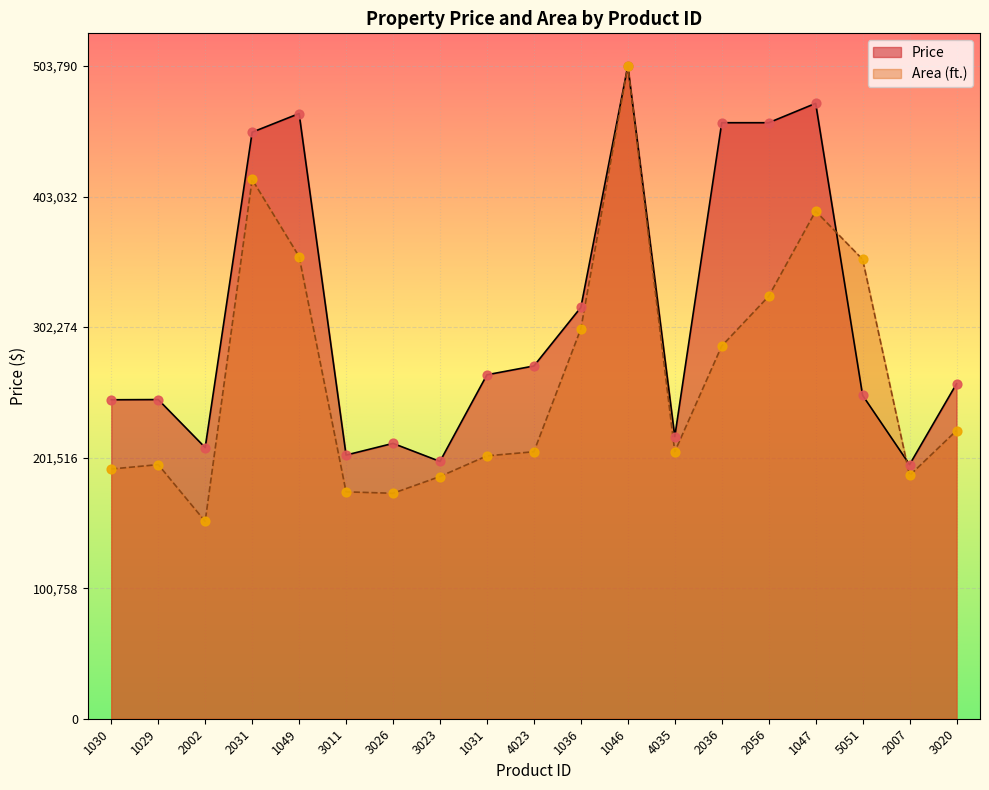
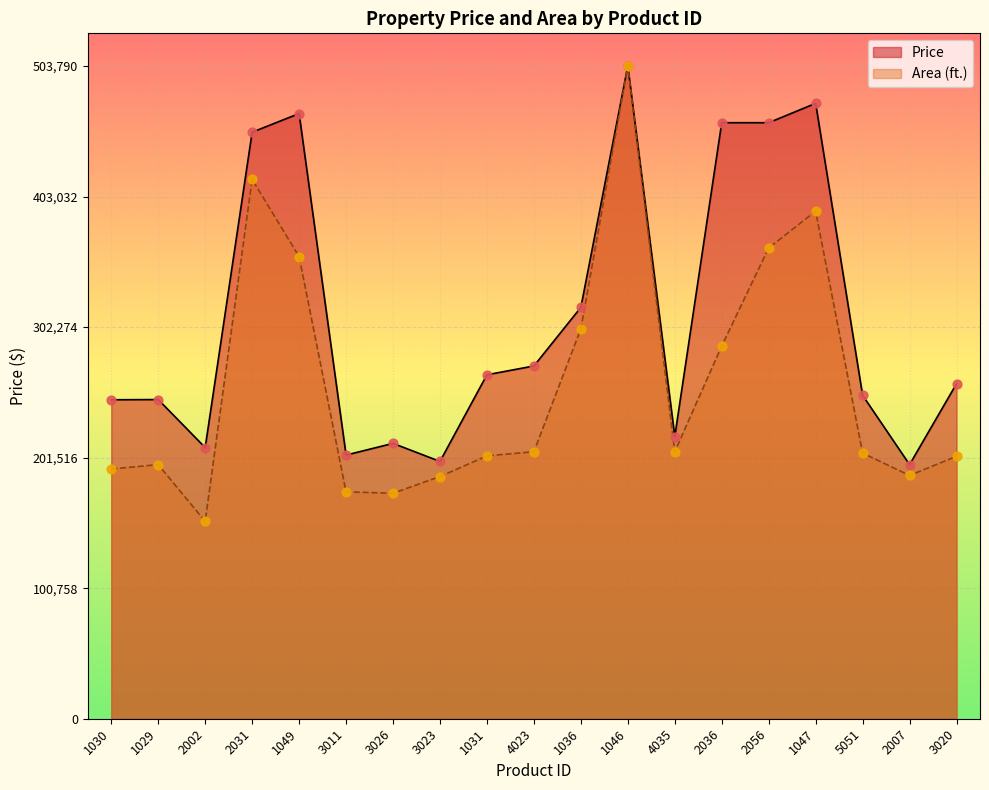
Area (ft.), 2056: 326,000 -> 363,000
Area (ft.), 5051: 355,000 -> 205,000
Area (ft.), 3020: 222,000 -> 203,000
